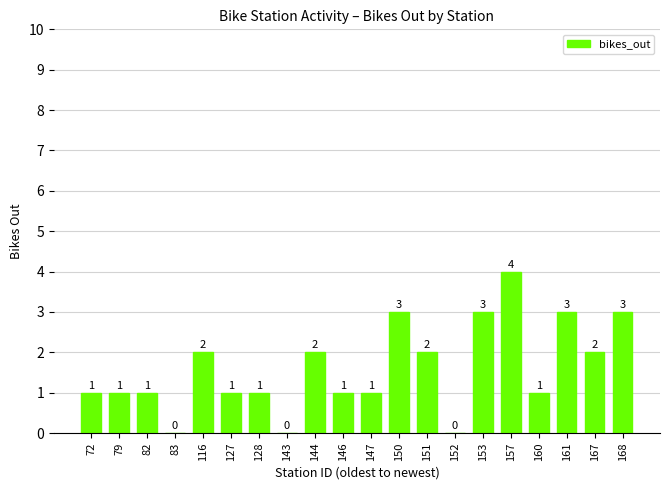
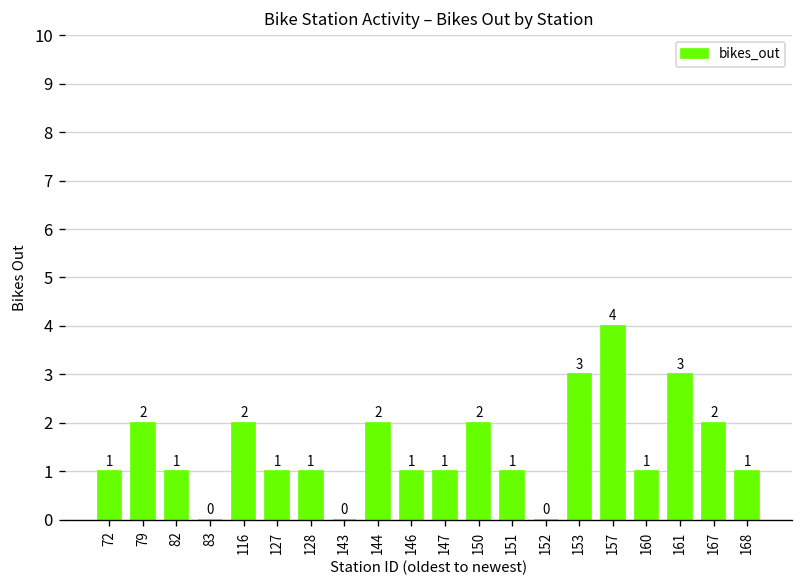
79: 1 -> 2
150: 3 -> 2
151: 2 -> 1
168: 3 -> 1
